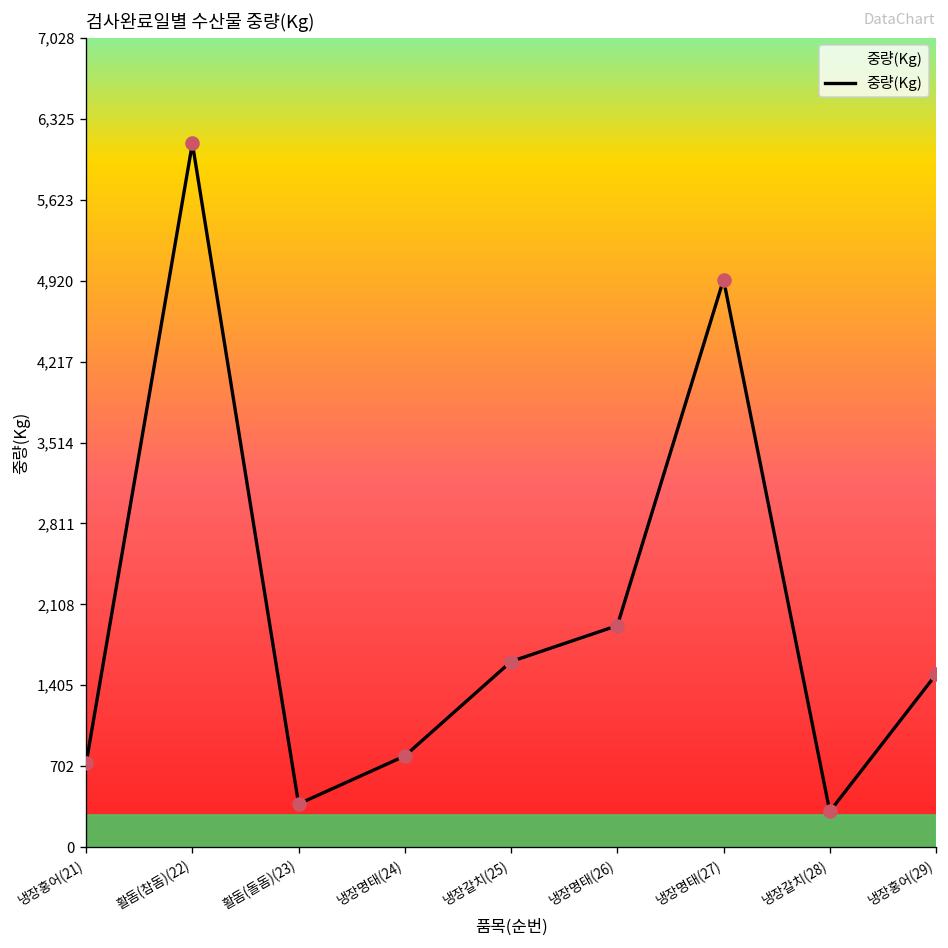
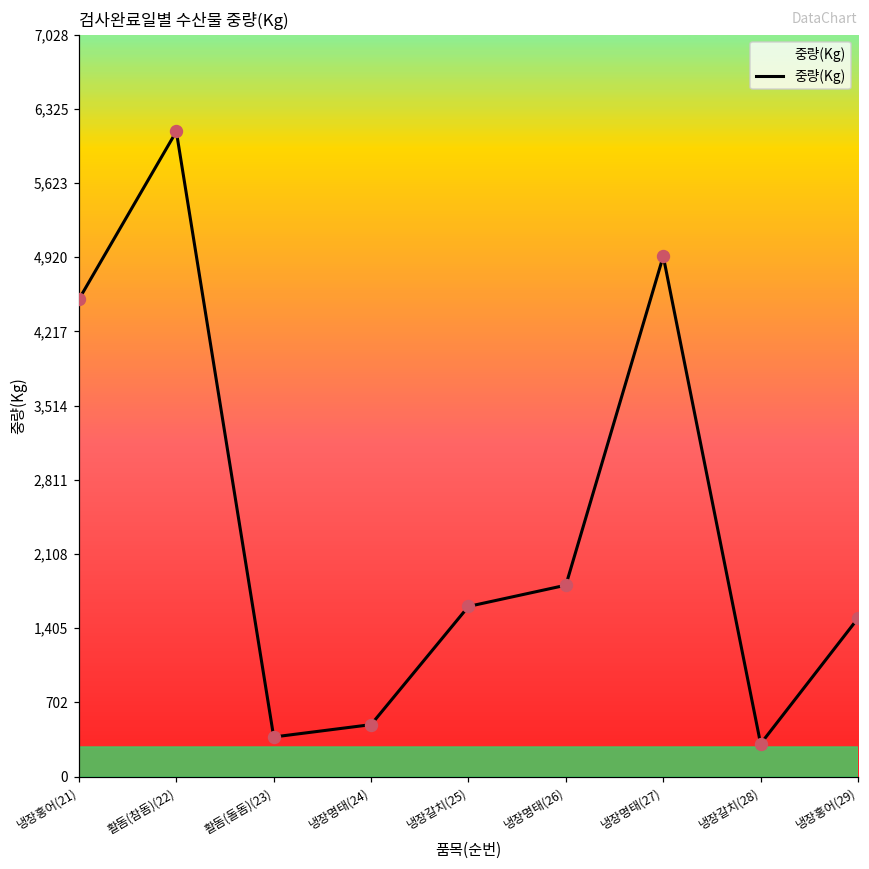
냉장홍어(21): 700 -> 4,500
냉장명태(24): 800 -> 500
냉장명태(26): 1,900 -> 1,800
